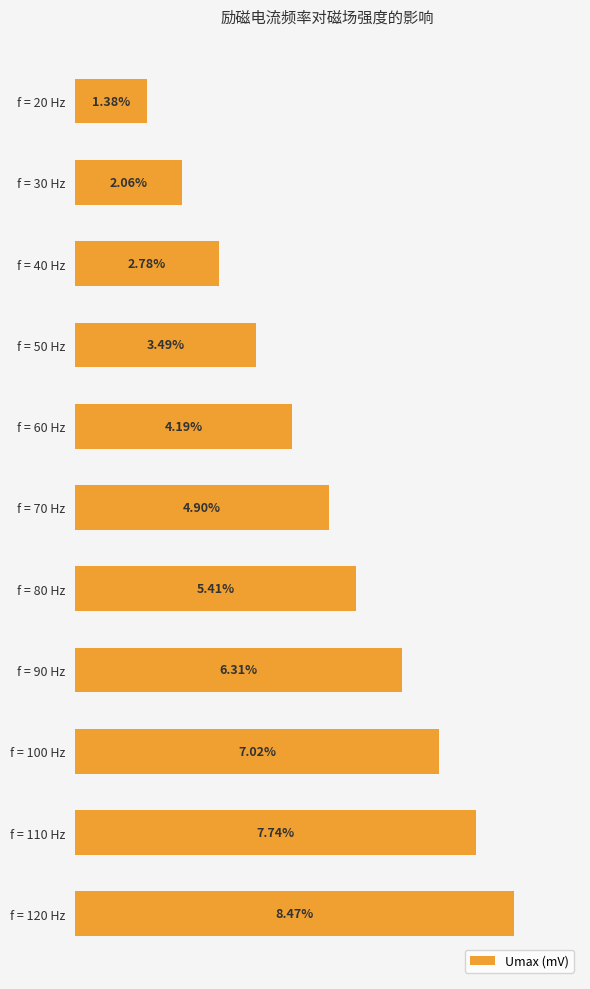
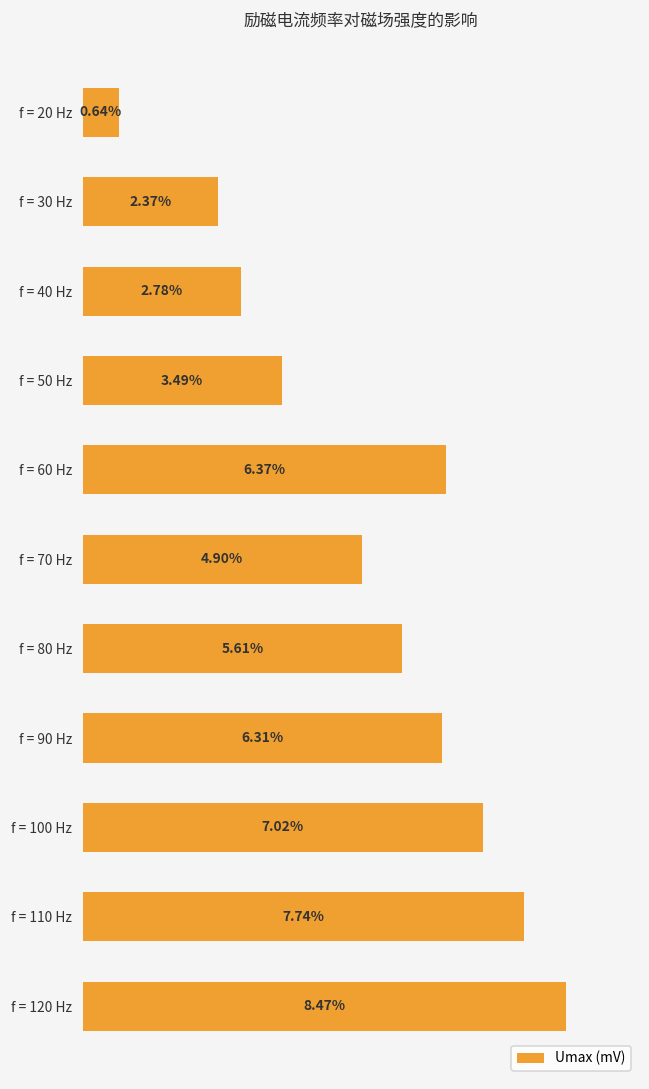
f = 20 Hz: 1.38% -> 0.64%
f = 30 Hz: 2.06% -> 2.37%
f = 60 Hz: 4.19% -> 6.37%
f = 80 Hz: 5.41% -> 5.61%
